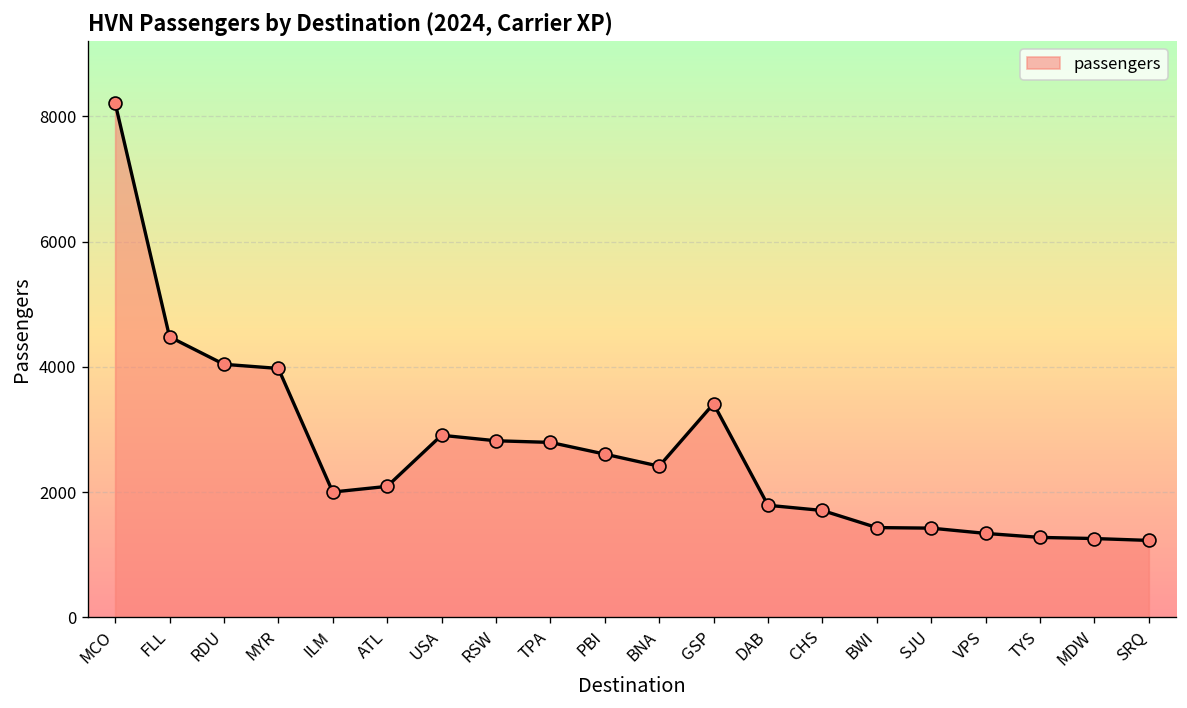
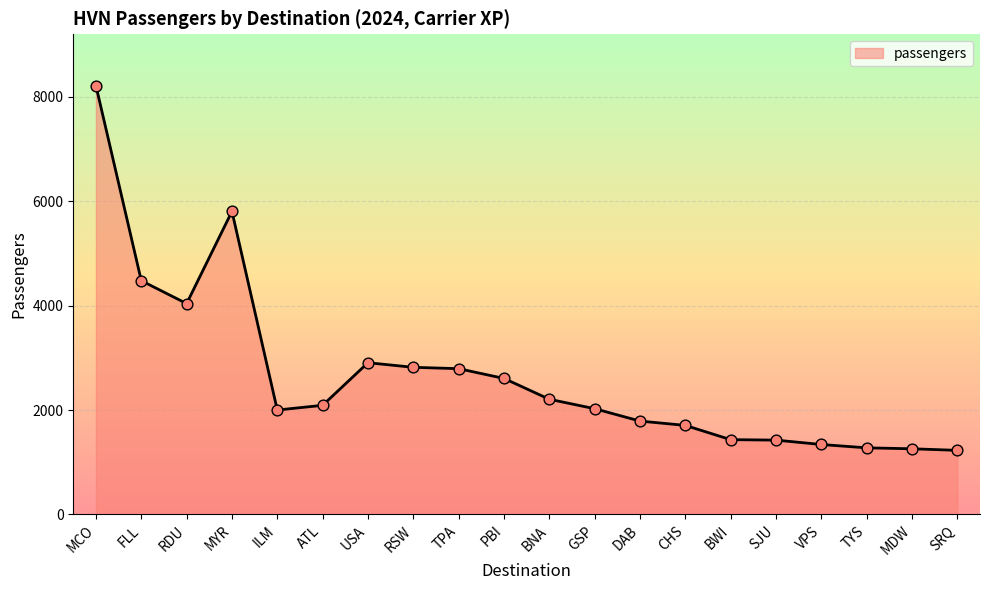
MYR: 4000 -> 5800
BNA: 2400 -> 2200
GSP: 3400 -> 2000
